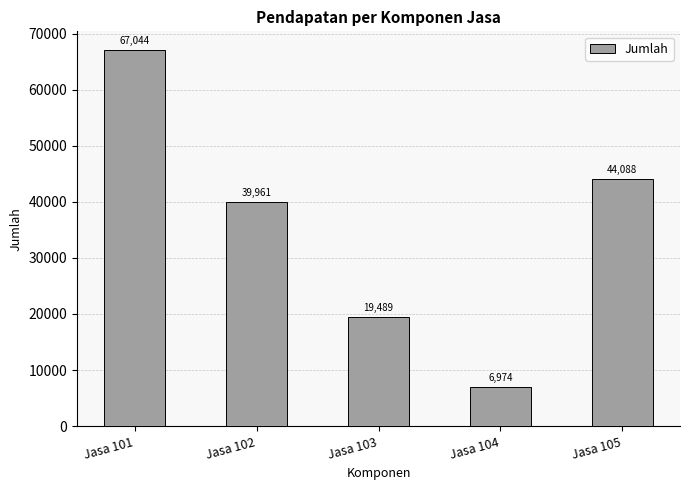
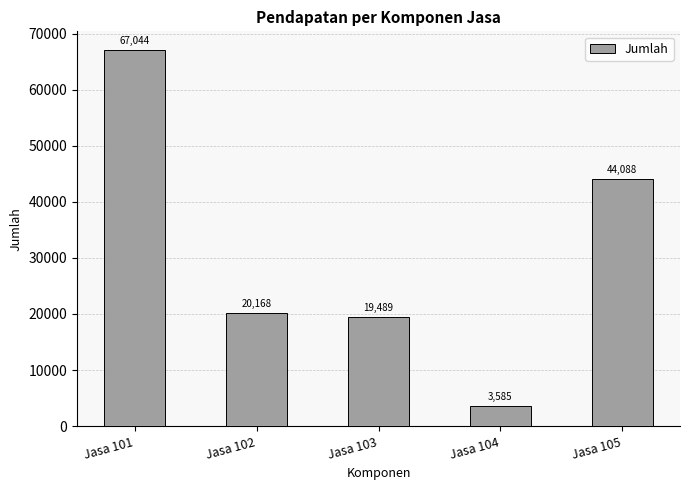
Jasa 102: 39,961 -> 20,168
Jasa 104: 6,974 -> 3,585
